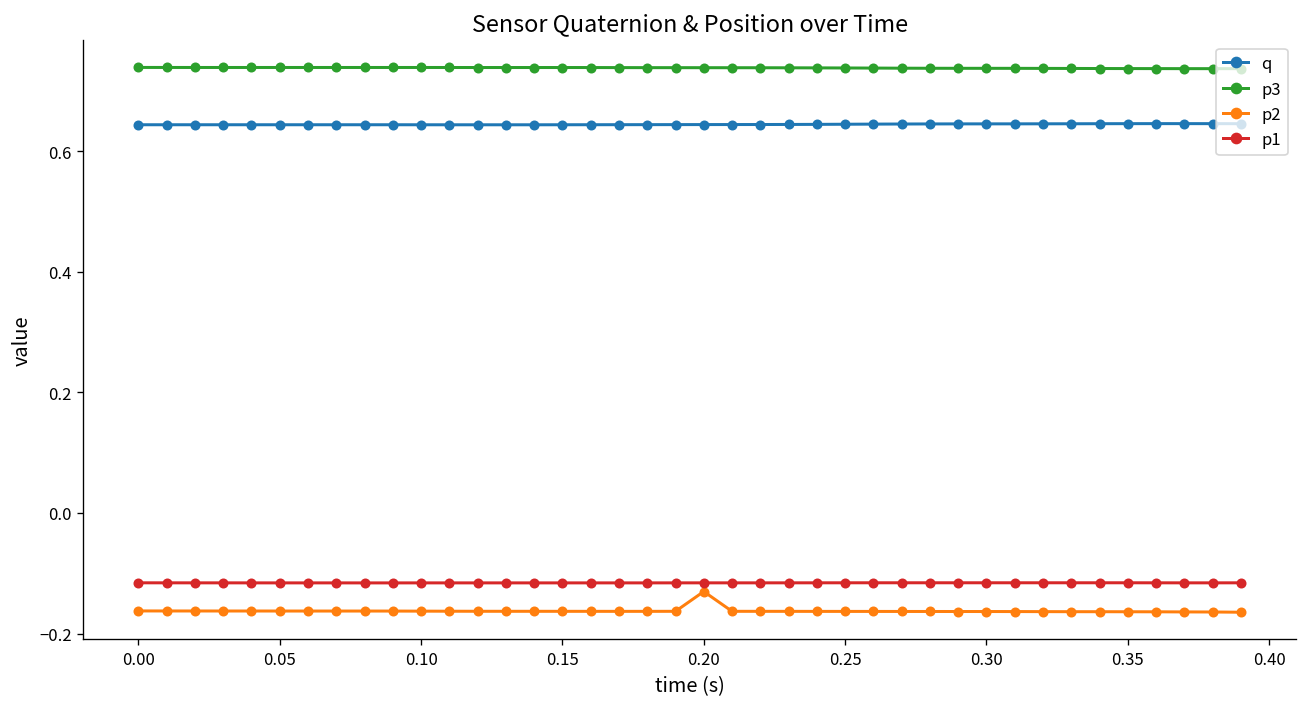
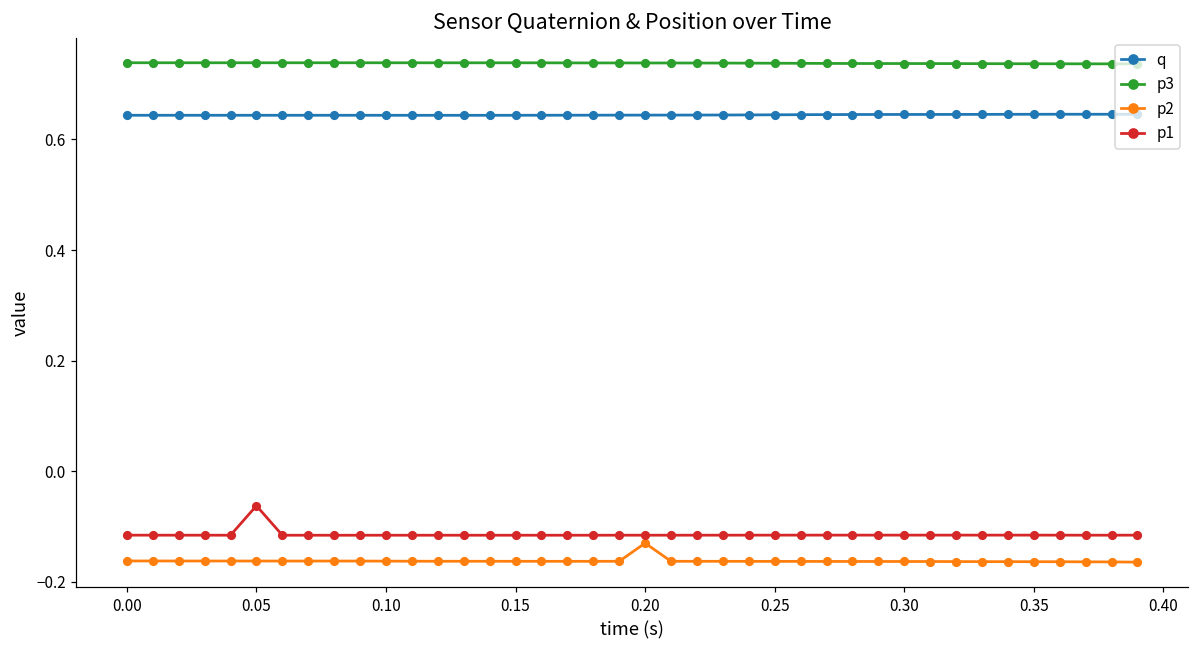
p1, 0.05: -0.12 -> -0.06
